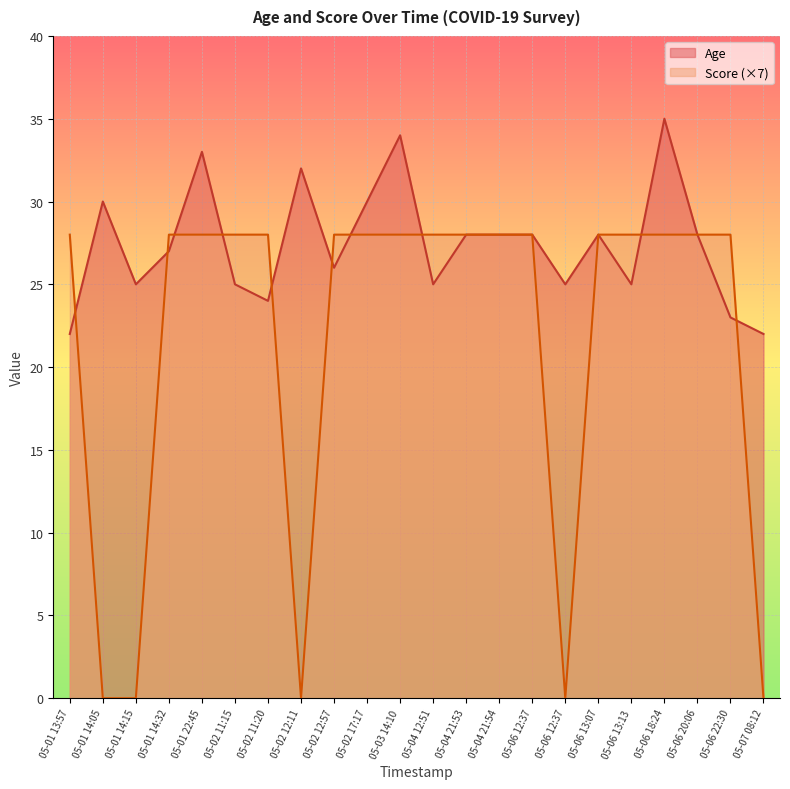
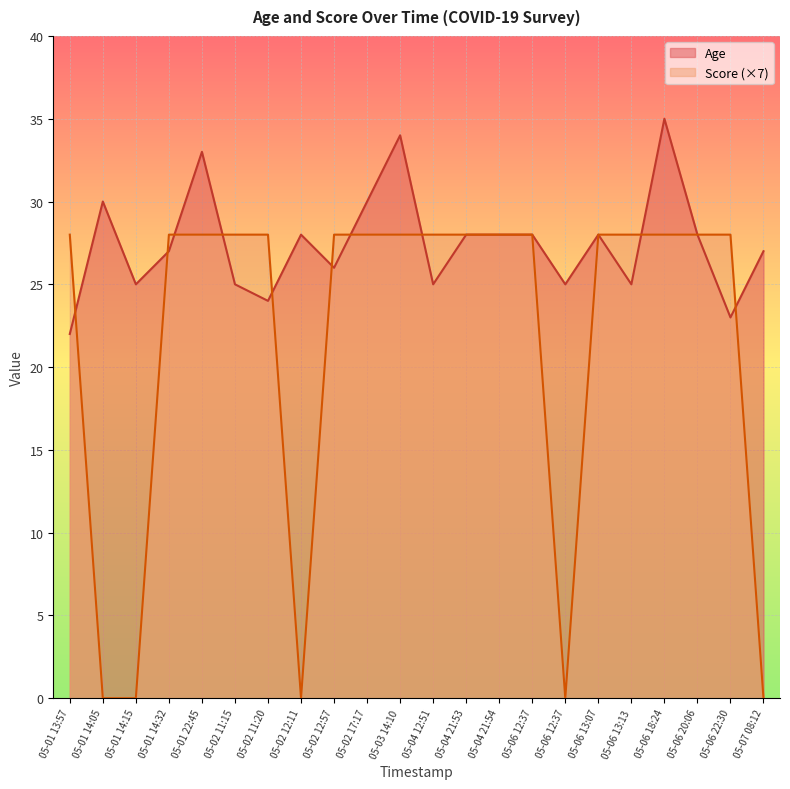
Age, 05-02 12:11: 32 -> 28
Age, 05-07 08:12: 22 -> 27
